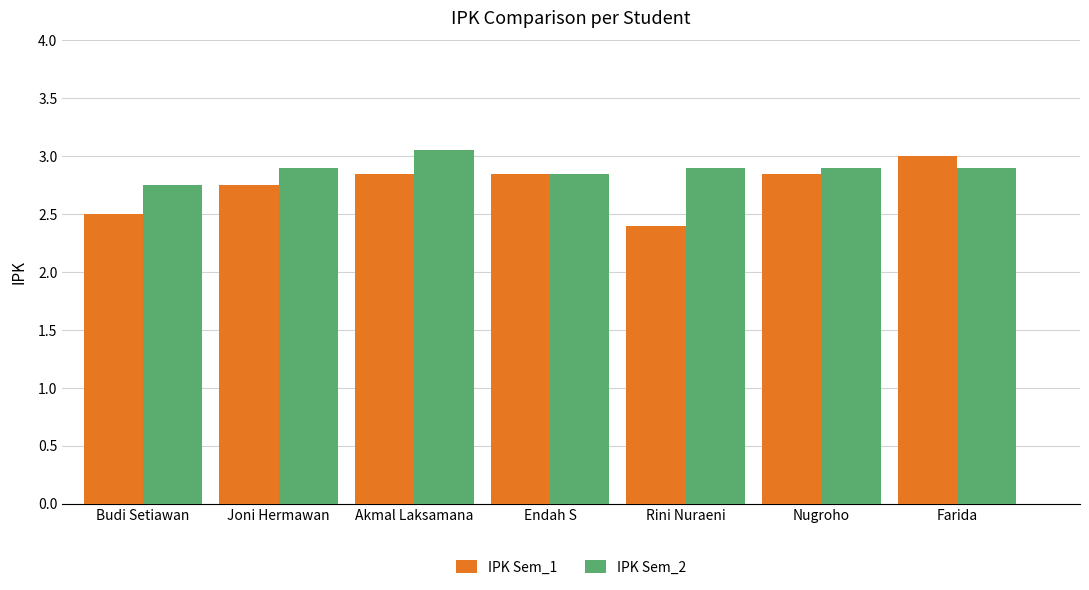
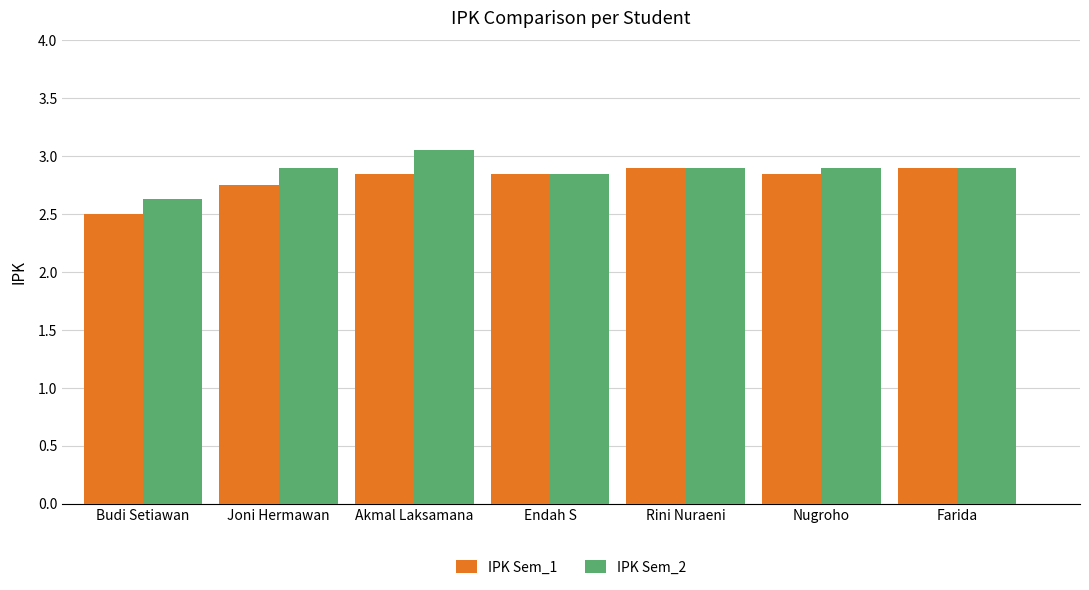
IPK Sem_2, Budi Setiawan: 2.75 -> 2.63
IPK Sem_1, Rini Nuraeni: 2.4 -> 2.9
IPK Sem_1, Farida: 3.0 -> 2.9
